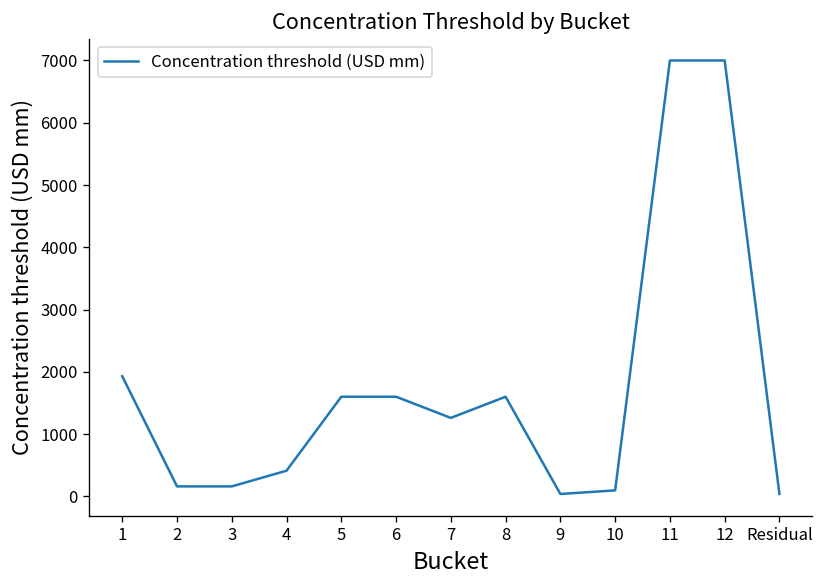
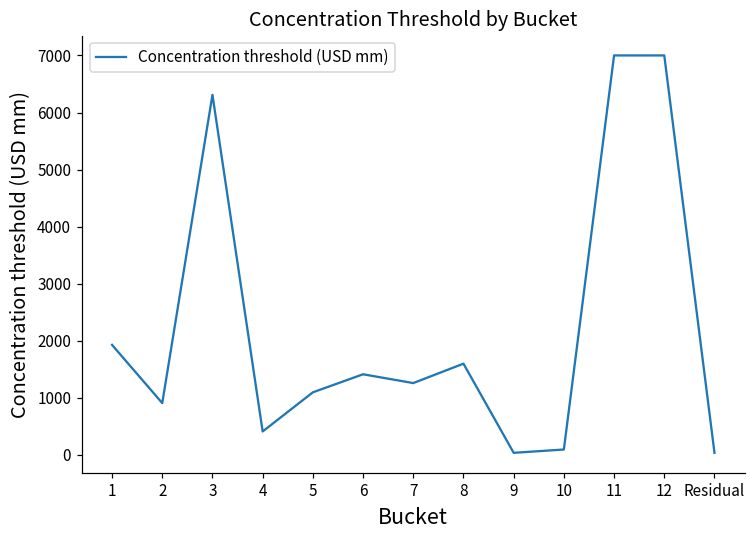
2: 200 -> 900
3: 200 -> 6300
5: 1600 -> 1100
6: 1600 -> 1400
